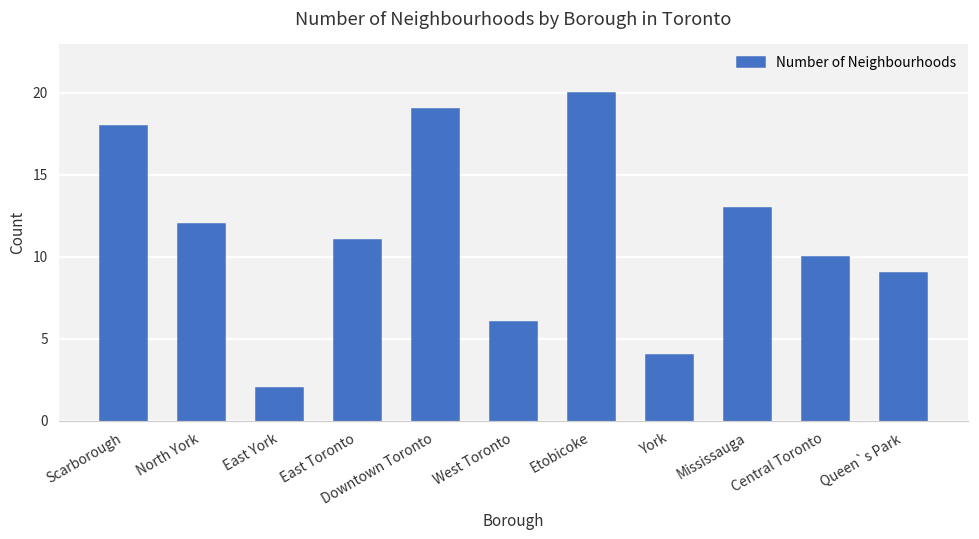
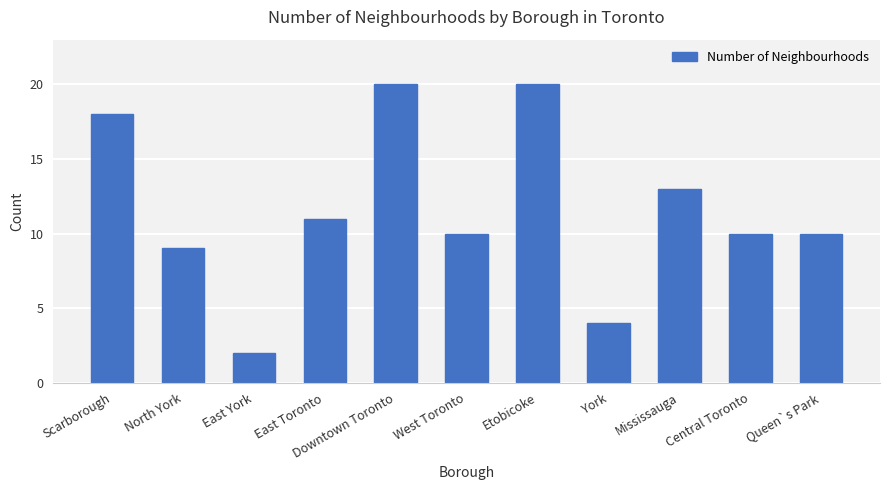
North York: 12 -> 9
Downtown Toronto: 19 -> 20
West Toronto: 6 -> 10
Queen`s Park: 9 -> 10
